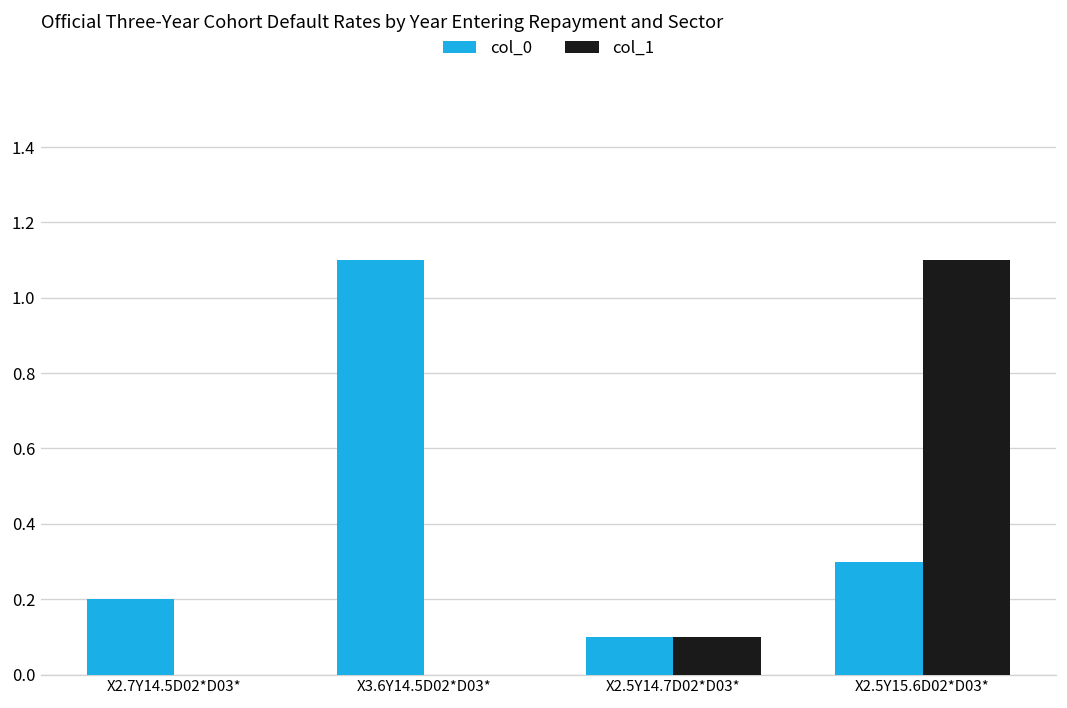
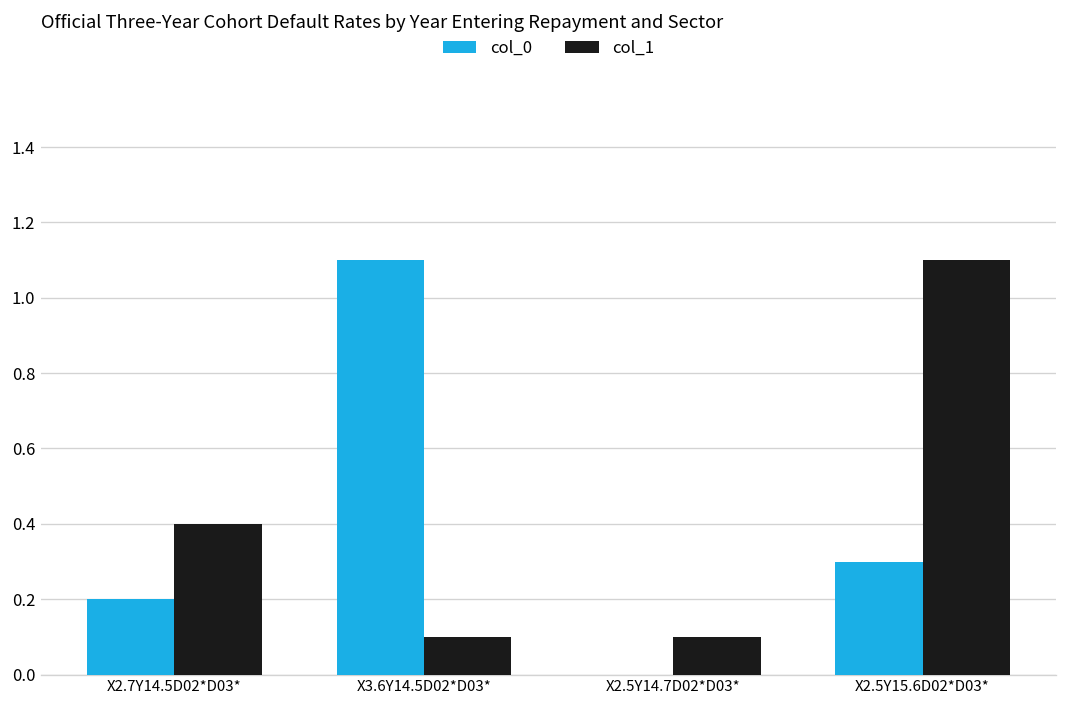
col_1, X2.7Y14.5D02*D03*: 0.0 -> 0.4
col_1, X3.6Y14.5D02*D03*: 0.0 -> 0.1
col_0, X2.5Y14.7D02*D03*: 0.1 -> 0.0
